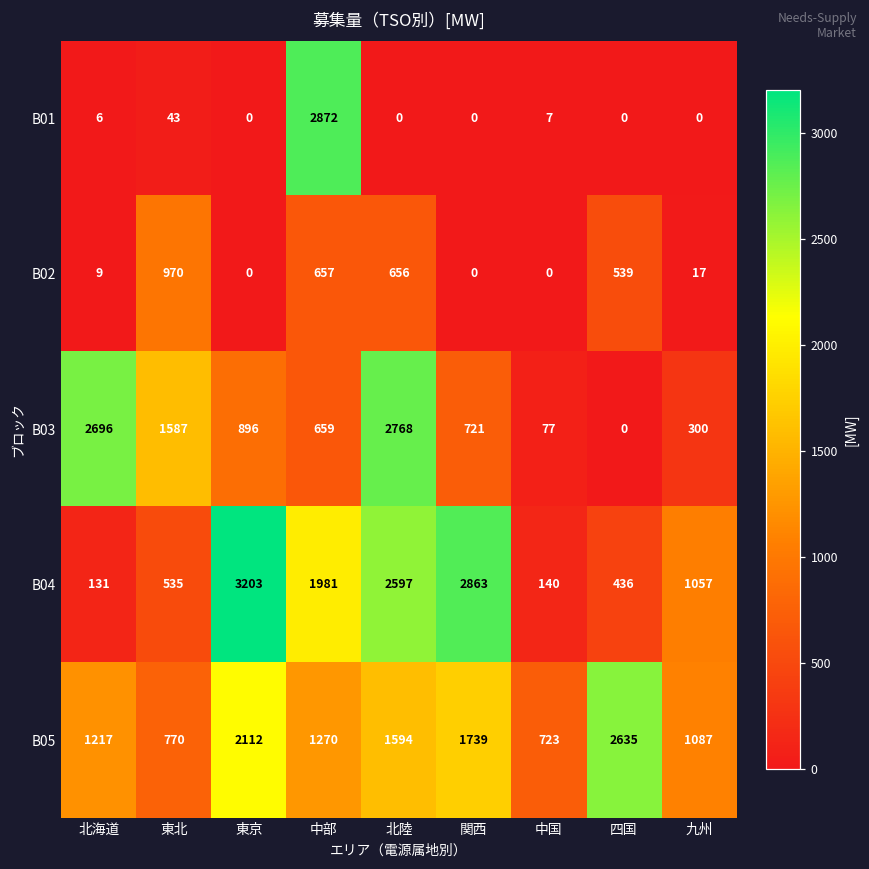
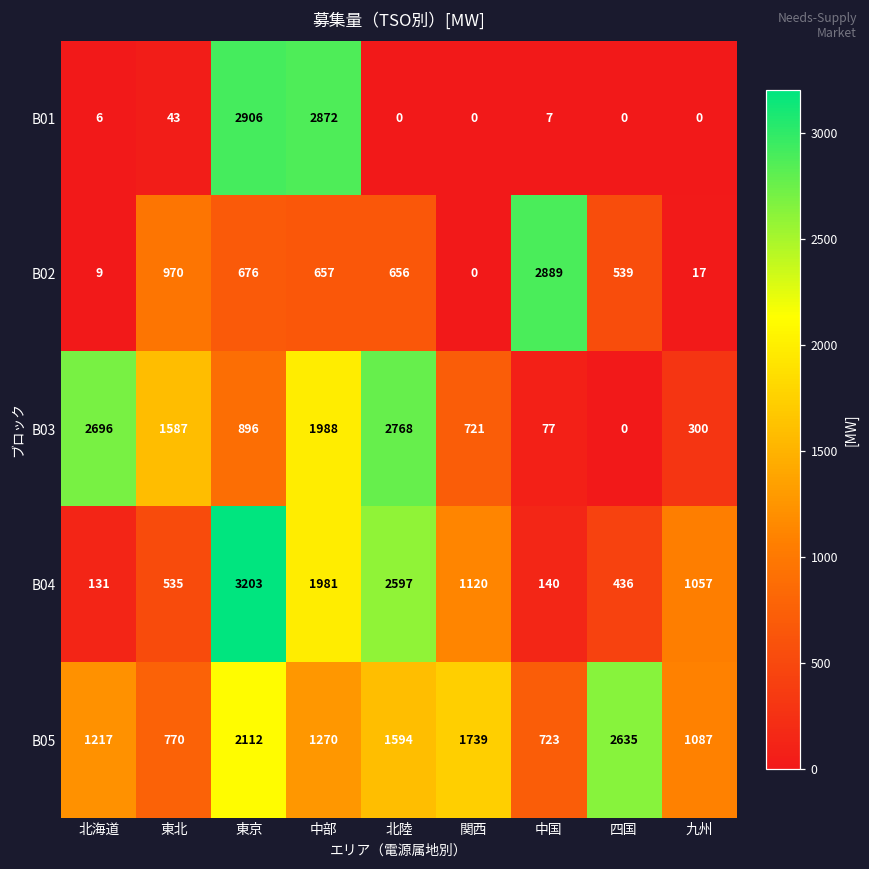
B01, 東京: 0 -> 2906
B02, 東京: 0 -> 676
B02, 中国: 0 -> 2889
B03, 中部: 659 -> 1988
B04, 関西: 2863 -> 1120
